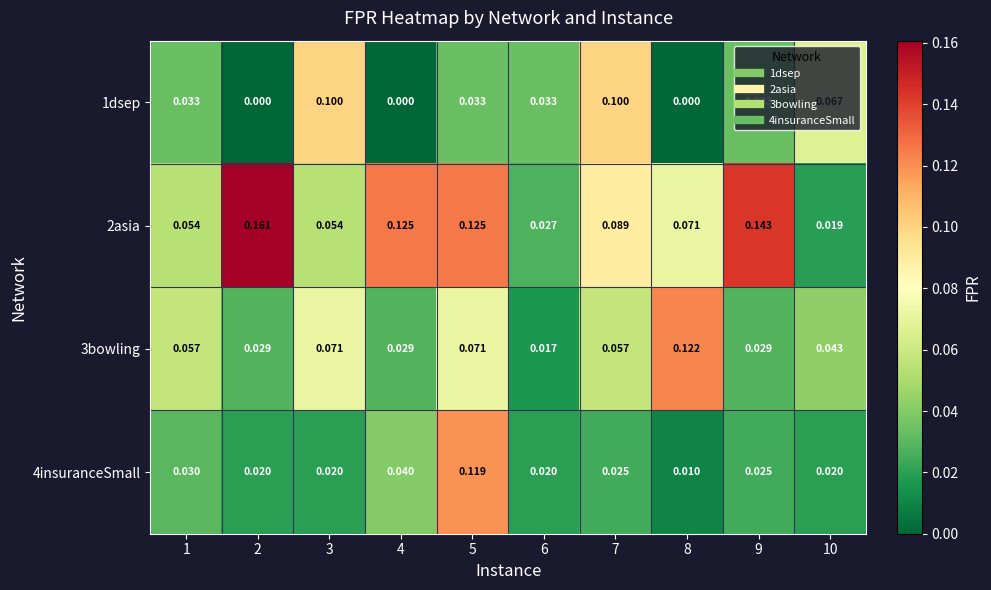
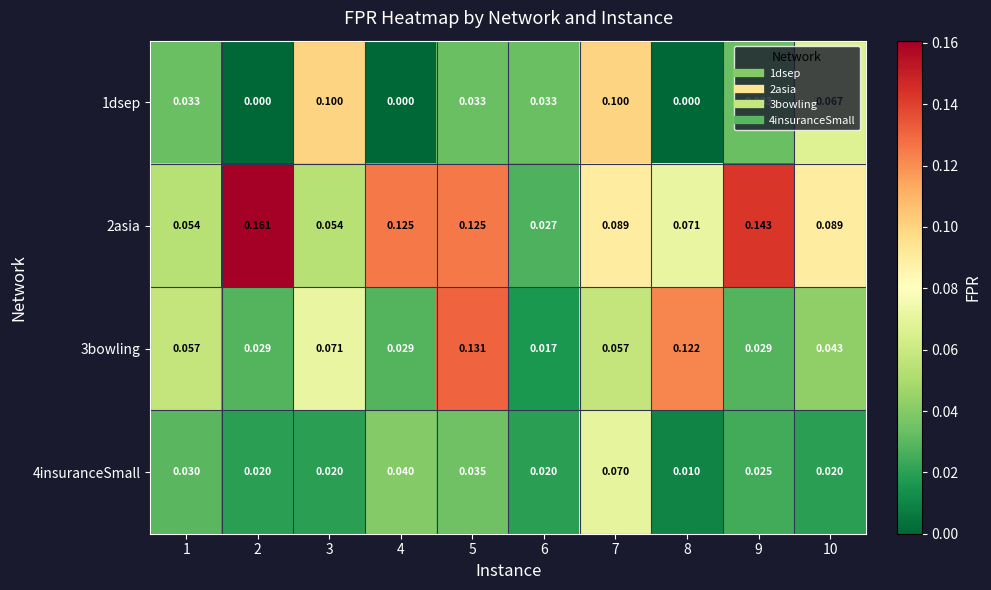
2asia, 10: 0.019 -> 0.089
3bowling, 5: 0.071 -> 0.131
4insuranceSmall, 5: 0.119 -> 0.035
4insuranceSmall, 7: 0.025 -> 0.070
